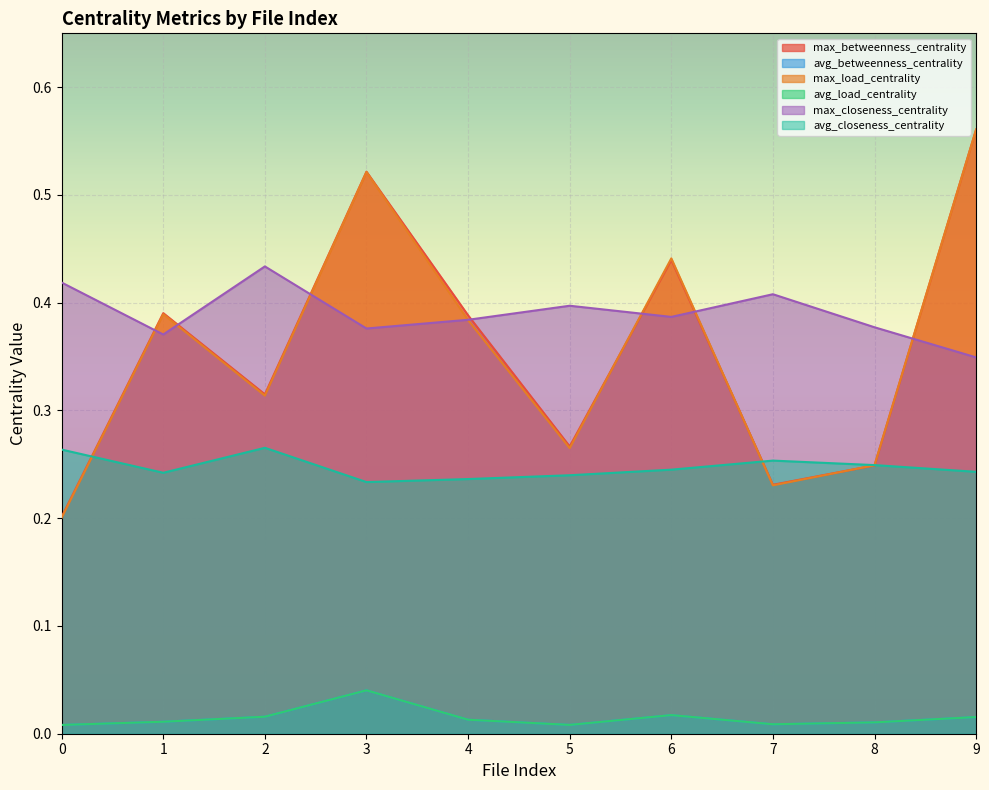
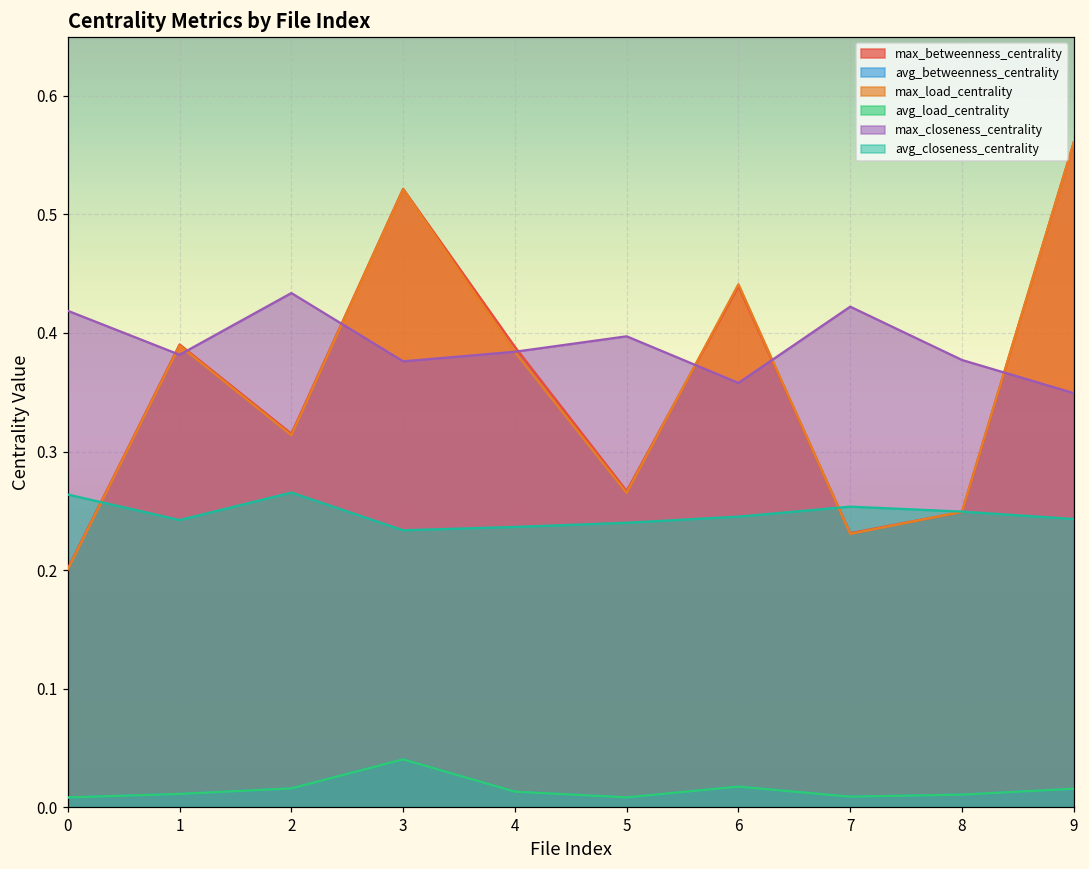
max_closeness_centrality, 1: 0.371 -> 0.382
max_closeness_centrality, 6: 0.387 -> 0.358
max_closeness_centrality, 7: 0.408 -> 0.422
